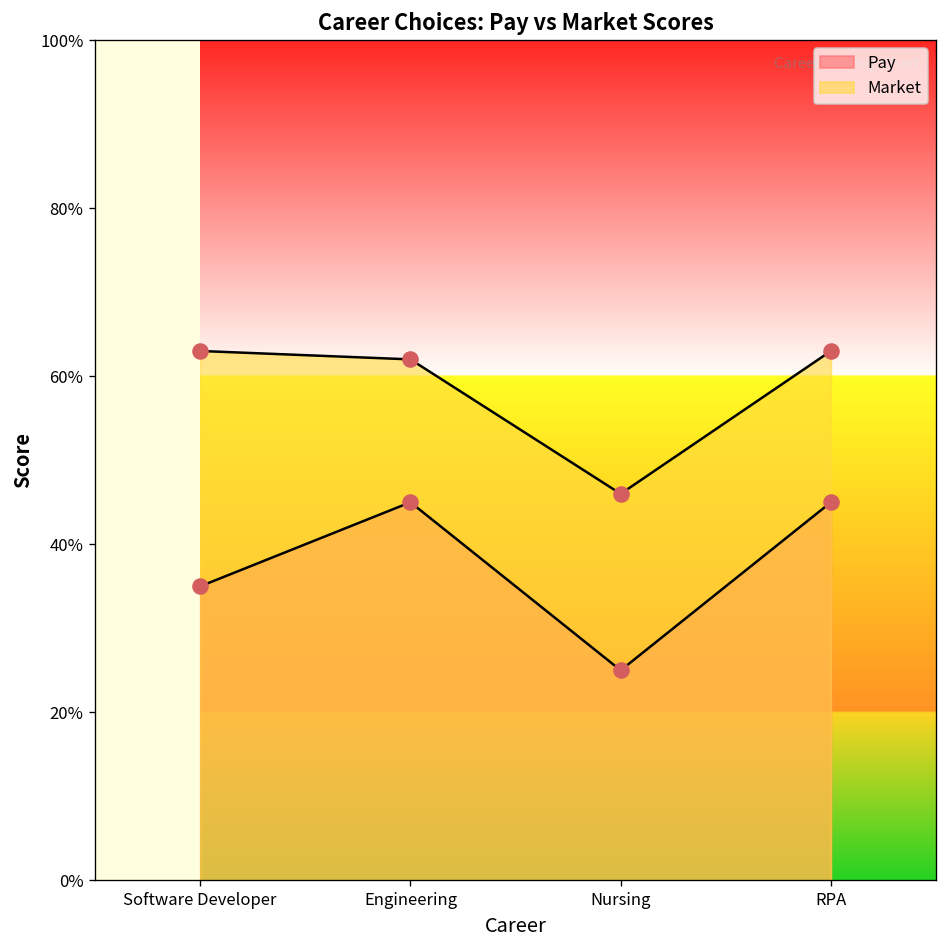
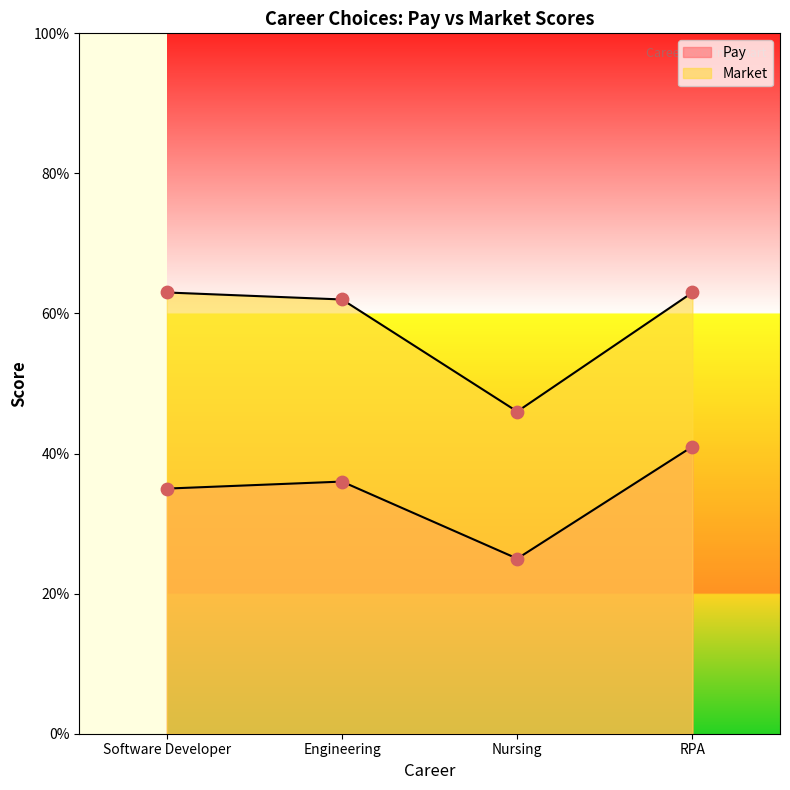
Pay, Engineering: 45% -> 36%
Pay, RPA: 45% -> 41%
